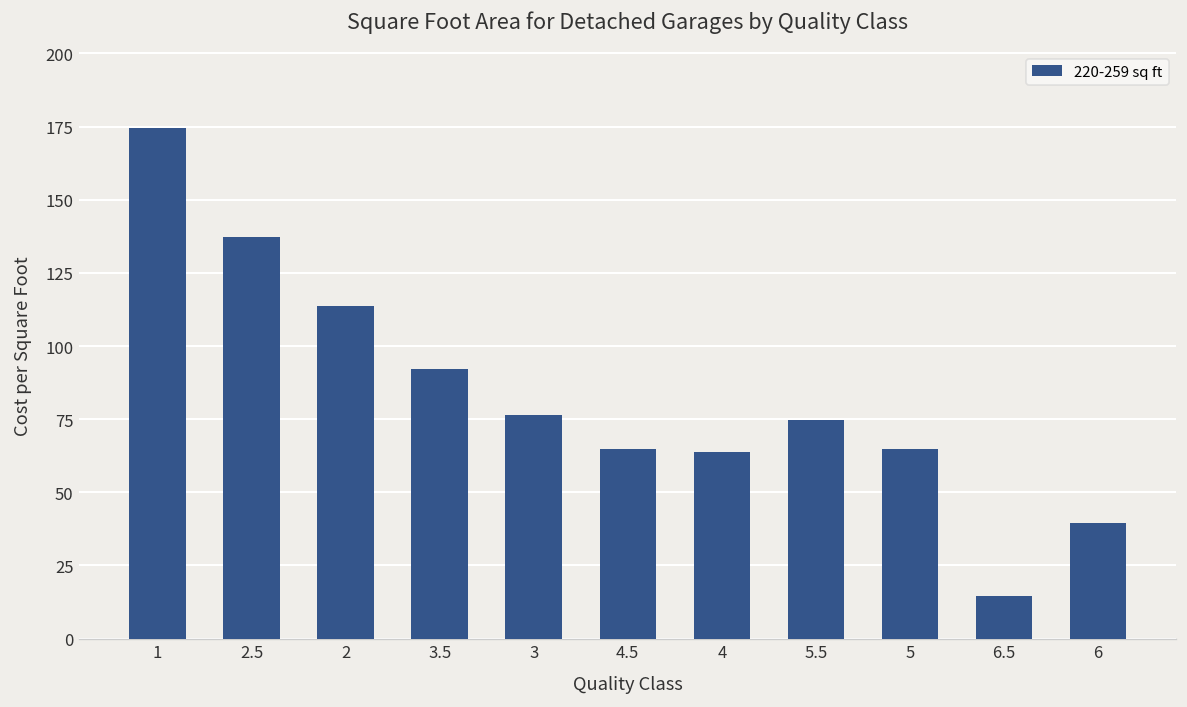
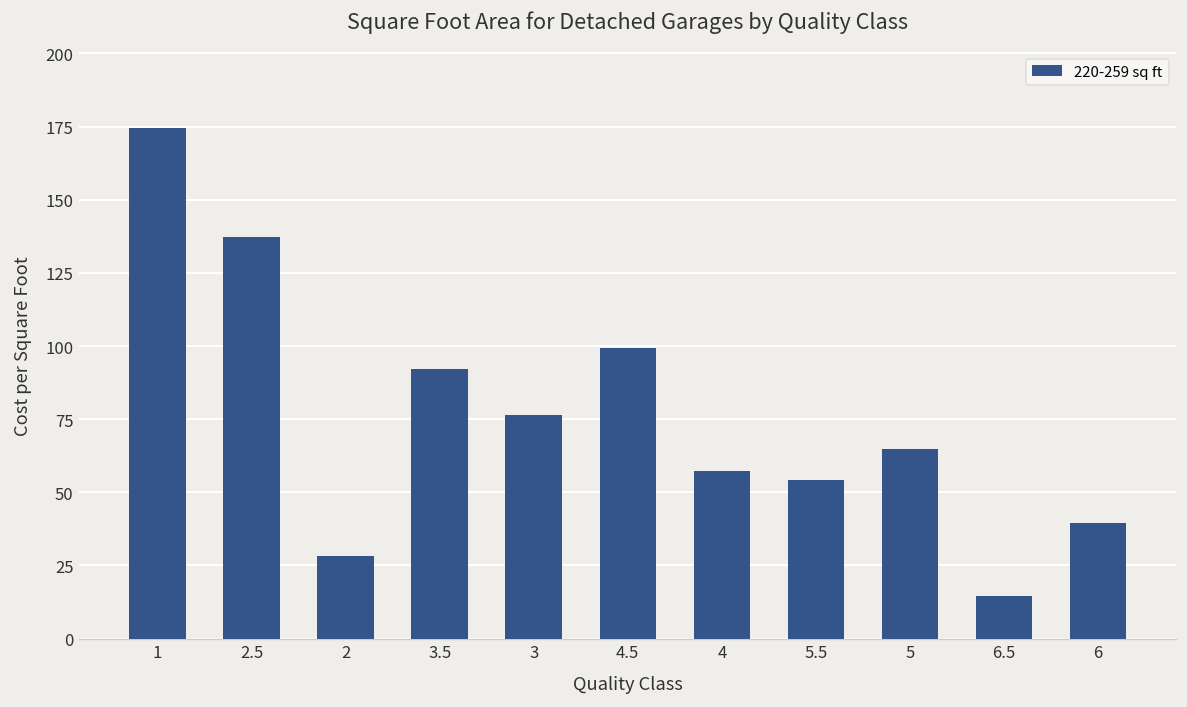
2: 114 -> 28
4.5: 65 -> 99
4: 64 -> 57
5.5: 75 -> 54
